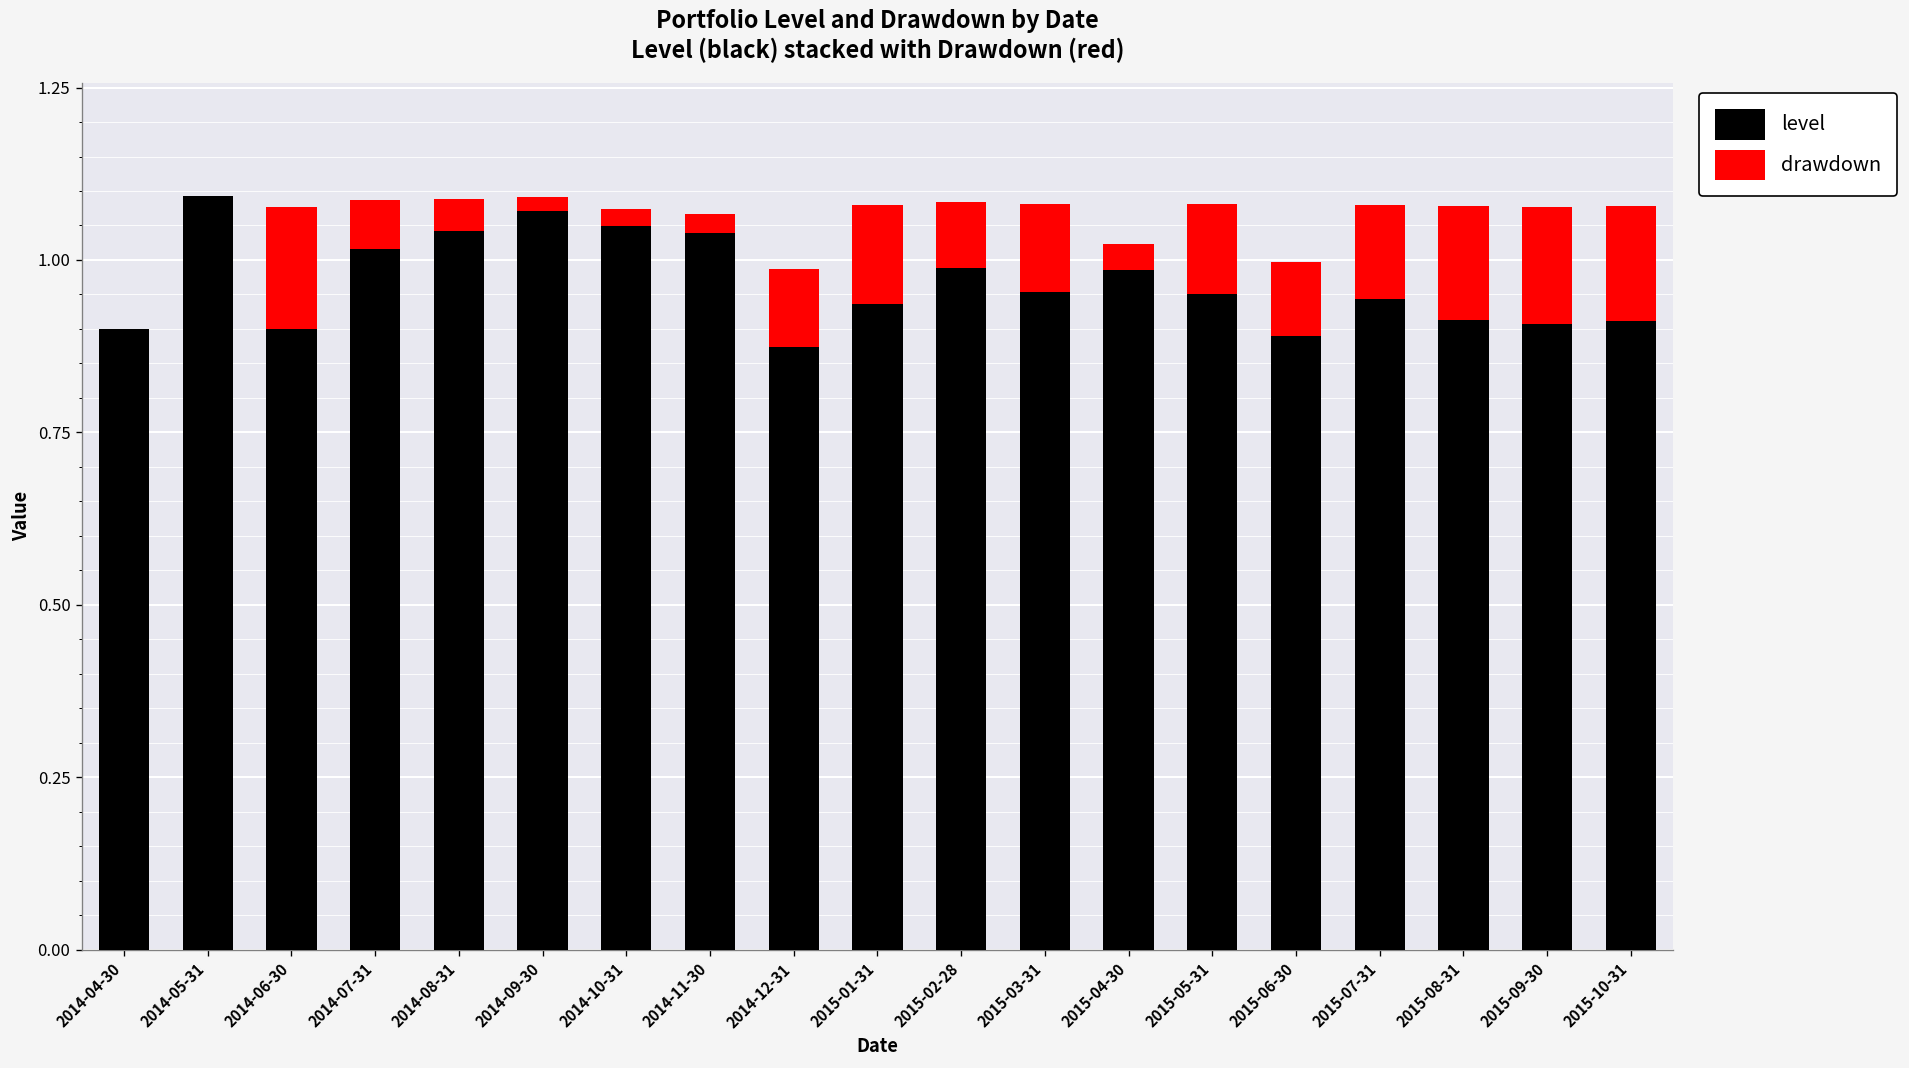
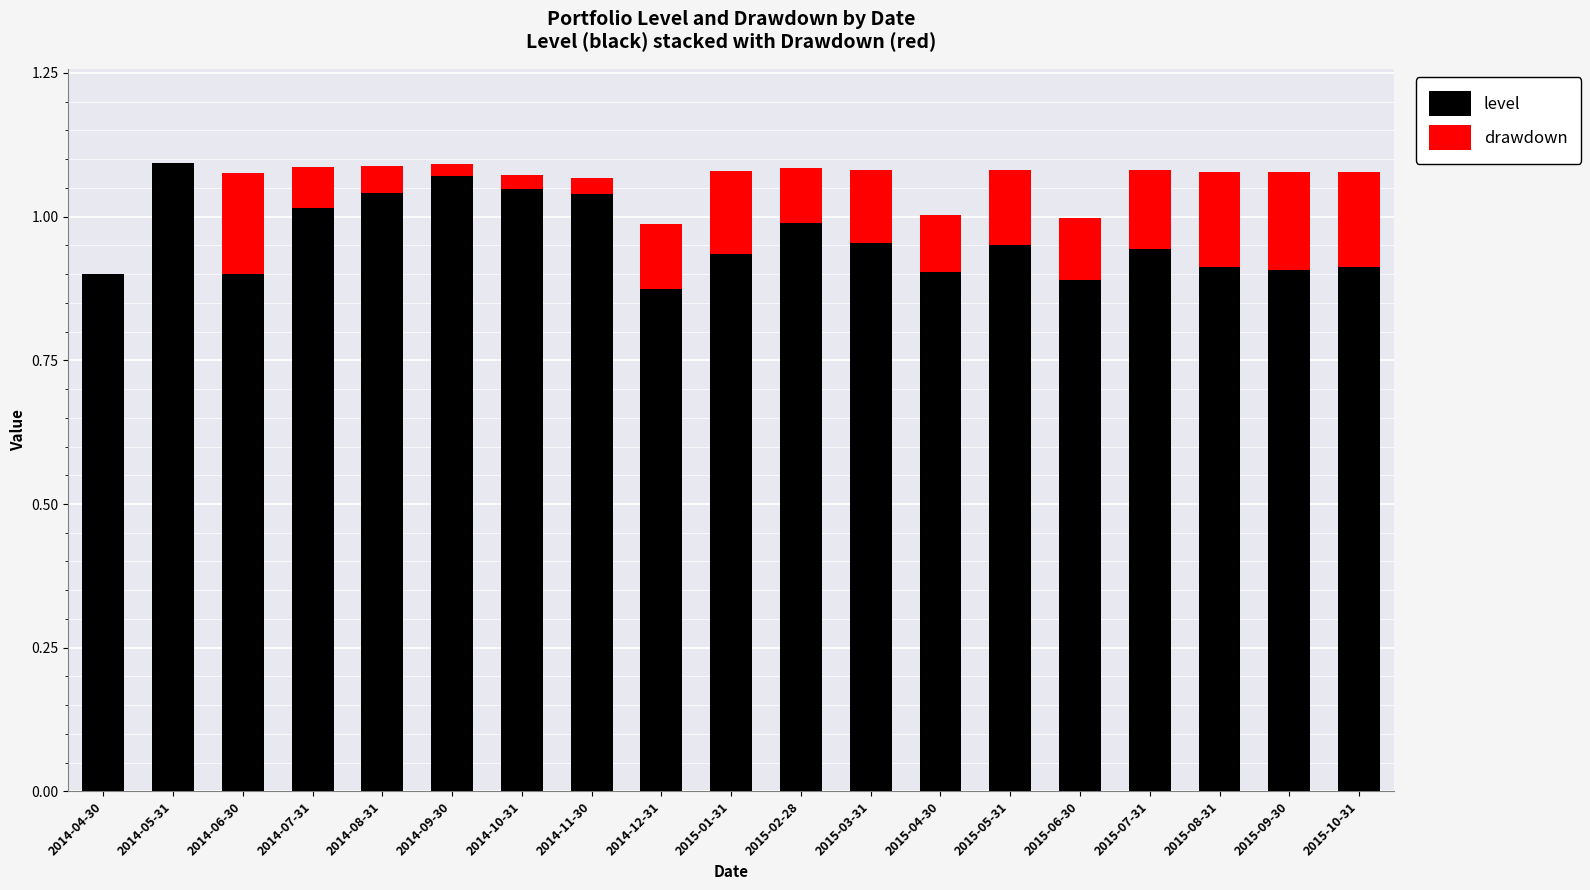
level, 2015-04-30: 0.99 -> 0.90
drawdown, 2015-04-30: 0.04 -> 0.10
